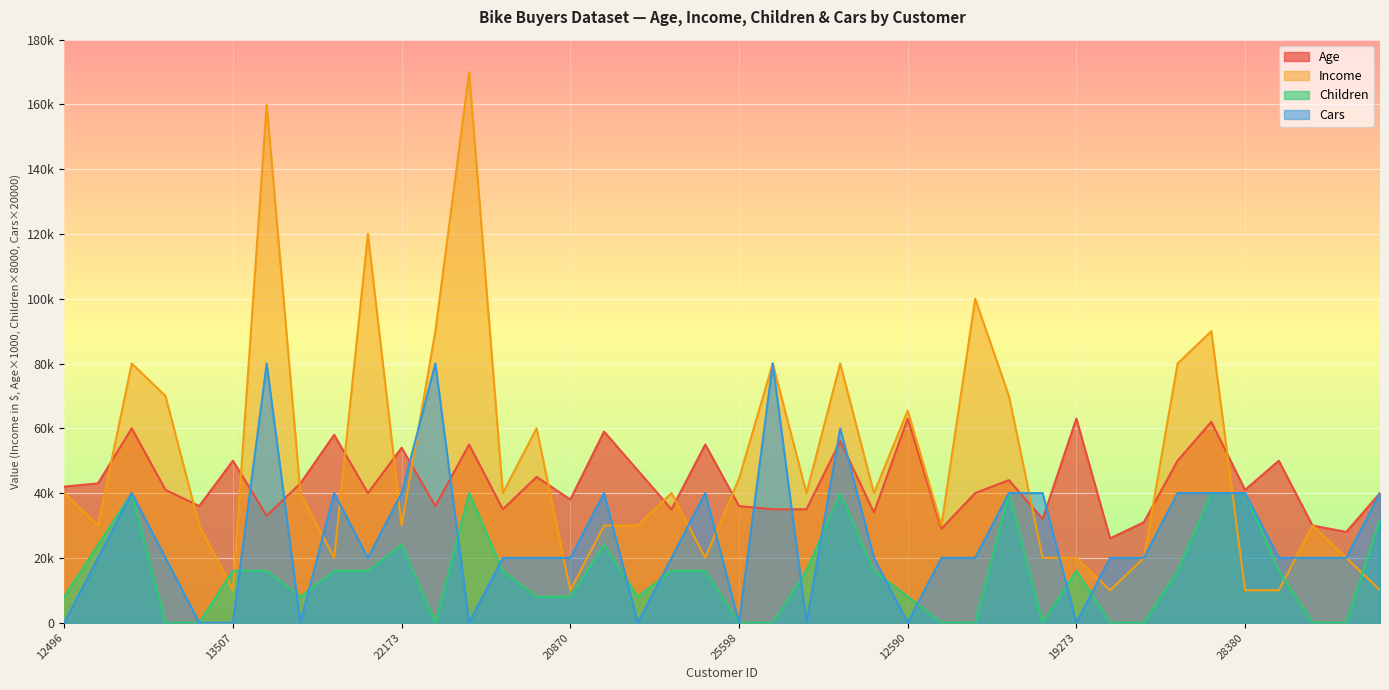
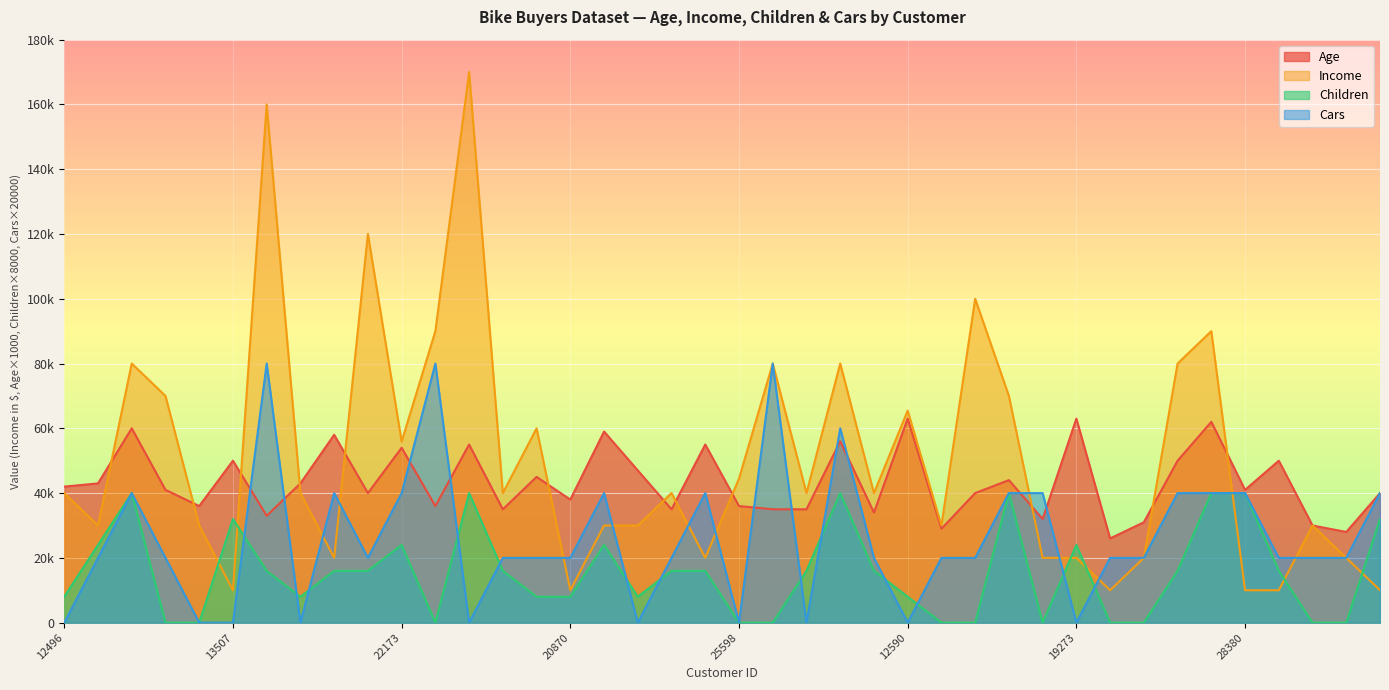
Children, 13507: 16000 -> 32000
Income, 22173: 30000 -> 56000
Children, 19273: 16000 -> 24000
